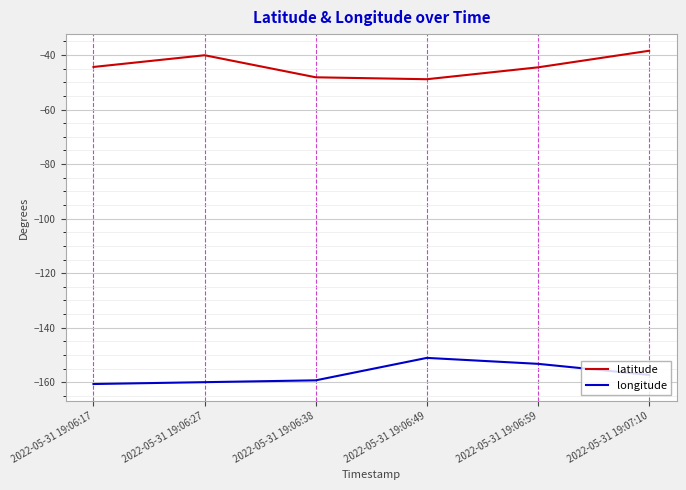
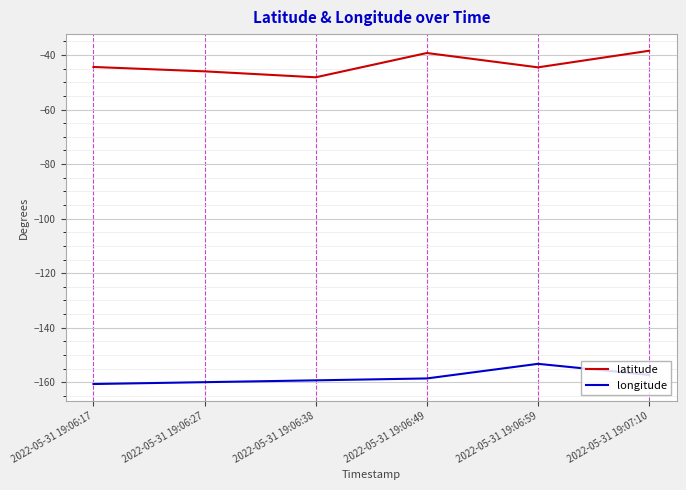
latitude, 2022-05-31 19:06:27: -40 -> -46
latitude, 2022-05-31 19:06:49: -49 -> -39
longitude, 2022-05-31 19:06:49: -151 -> -159
